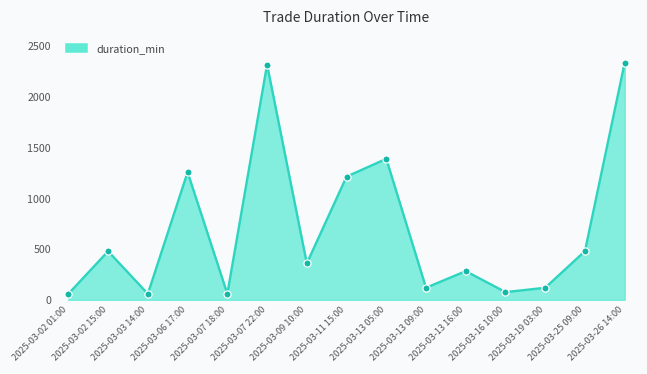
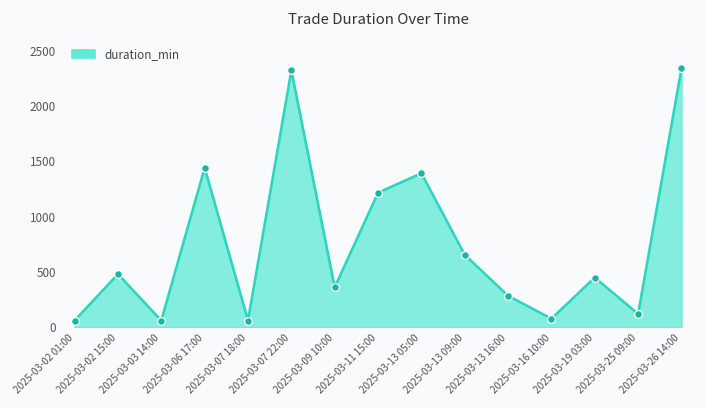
2025-03-06 17:00: 1300 -> 1400
2025-03-13 09:00: 100 -> 700
2025-03-19 03:00: 100 -> 400
2025-03-25 09:00: 500 -> 100
